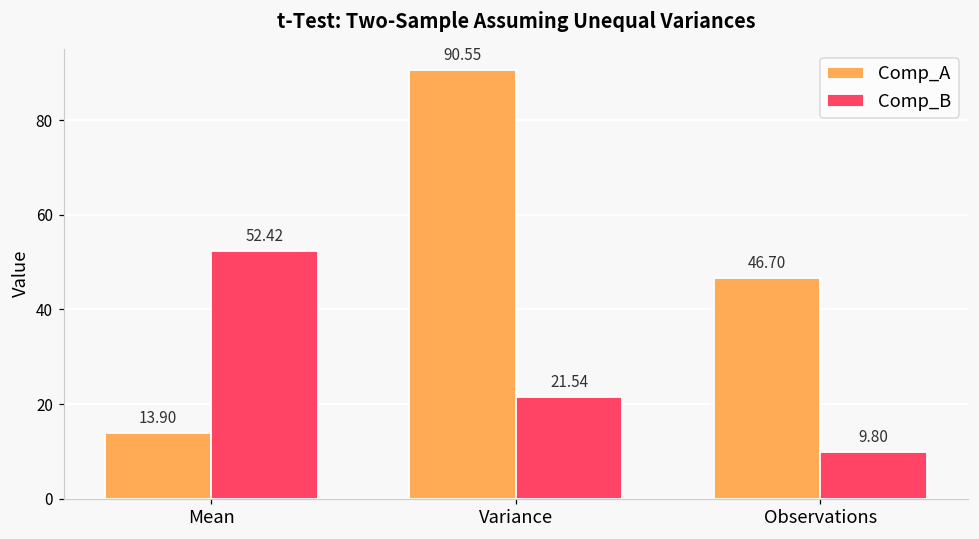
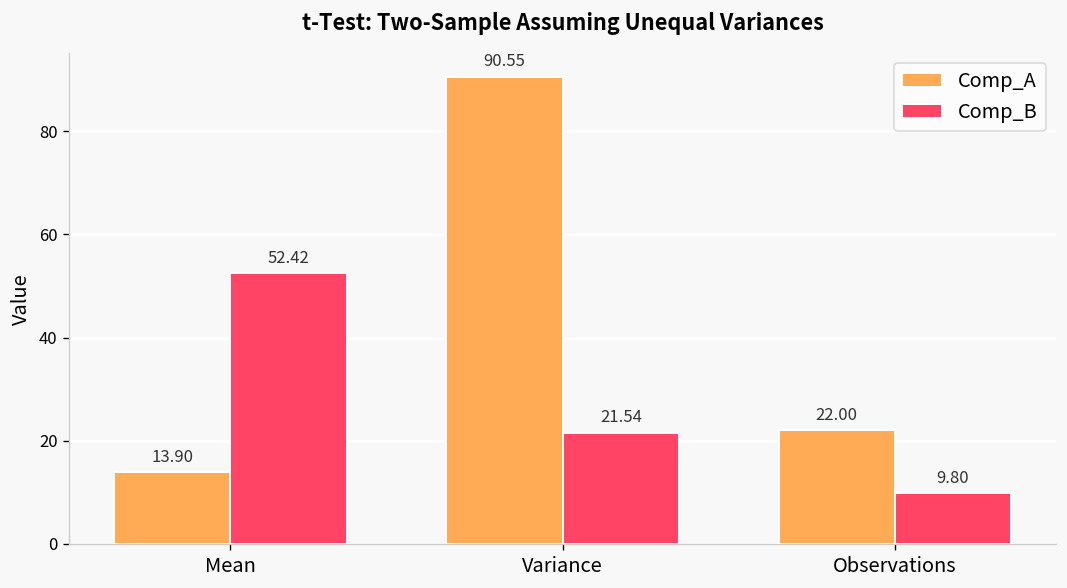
Comp_A, Observations: 46.70 -> 22.00
